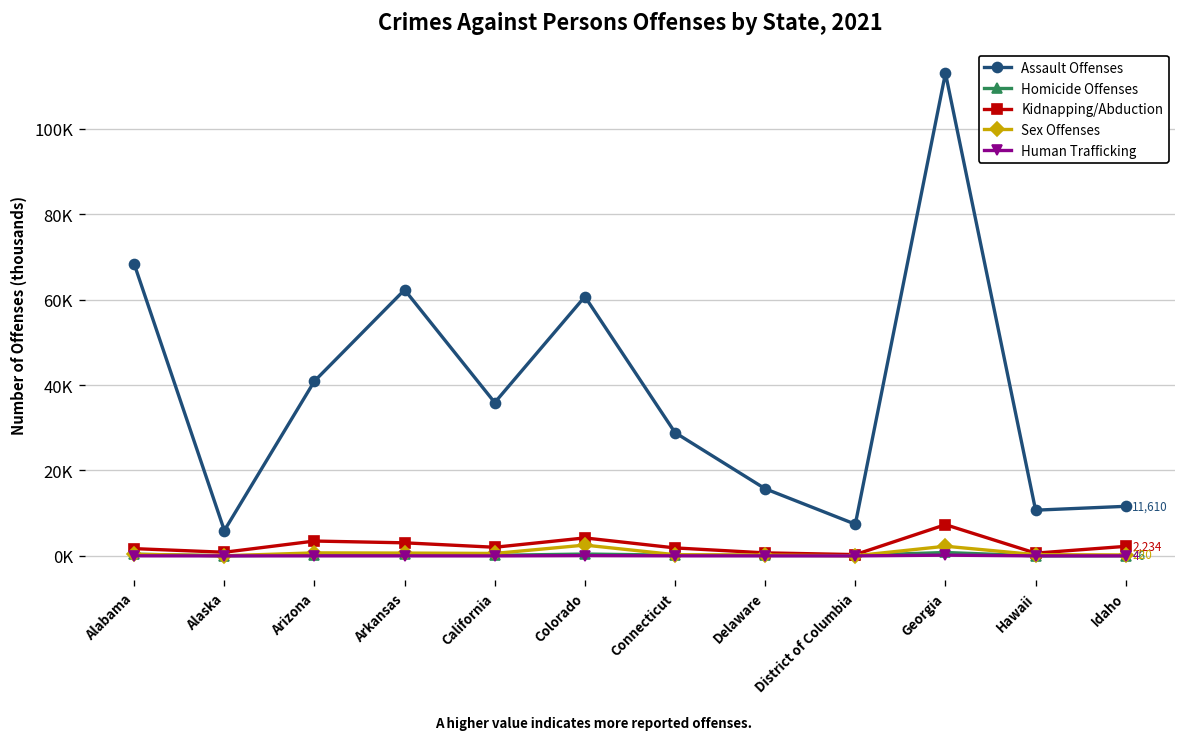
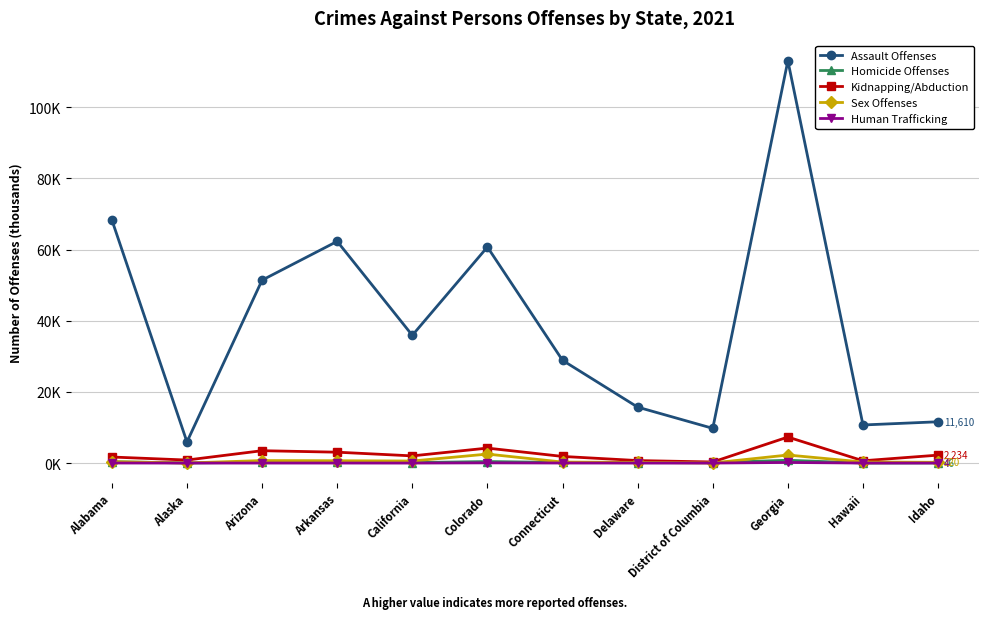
Assault Offenses, Arizona: 41000 -> 51000
Assault Offenses, District of Columbia: 7000 -> 10000
